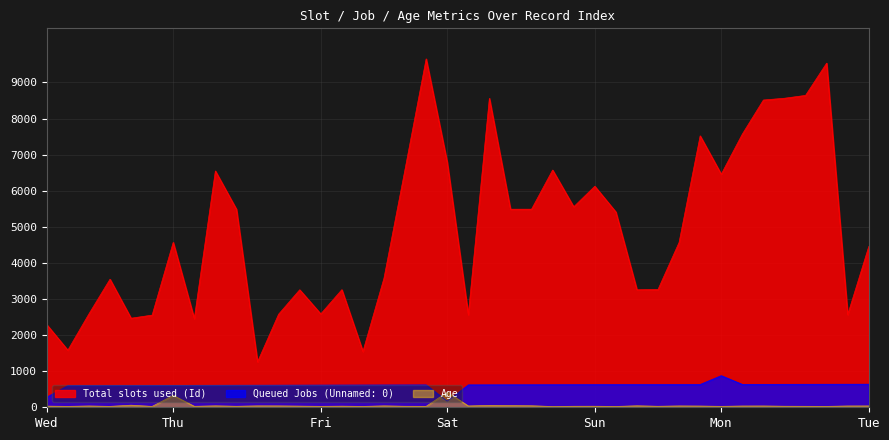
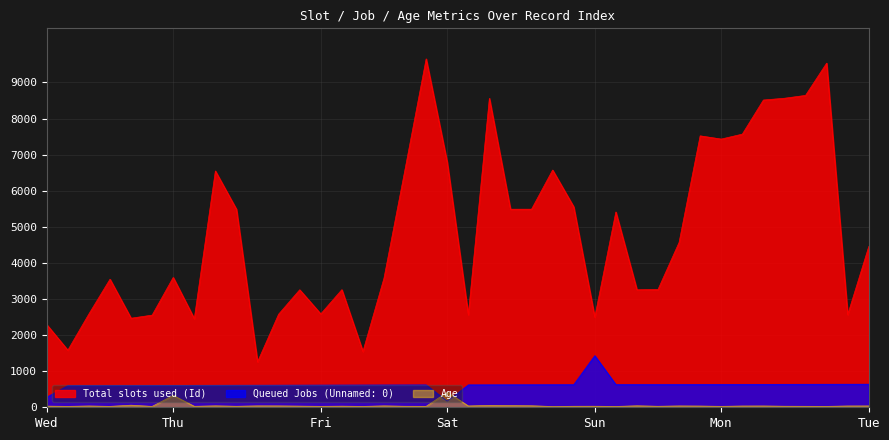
Total slots used (Id), Thu: 4600 -> 3600
Total slots used (Id), Sun: 6100 -> 2500
Queued Jobs (Unnamed: 0), Sun: 600 -> 1400
Total slots used (Id), Mon: 6500 -> 7400
Queued Jobs (Unnamed: 0), Mon: 900 -> 600
